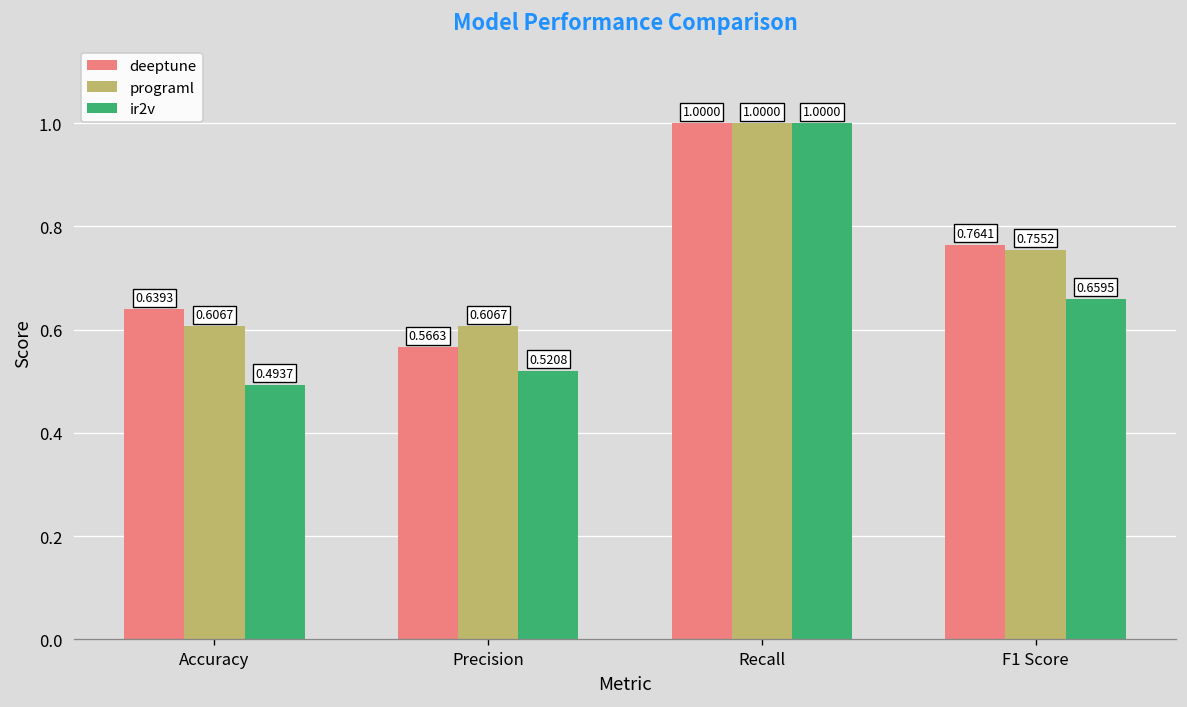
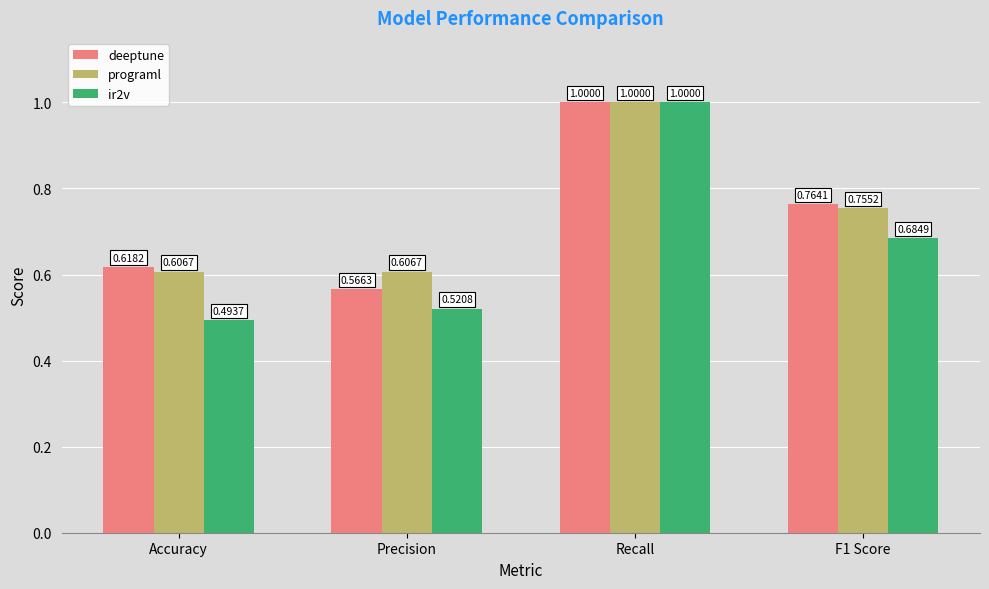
deeptune, Accuracy: 0.6393 -> 0.6182
ir2v, F1 Score: 0.6595 -> 0.6849
